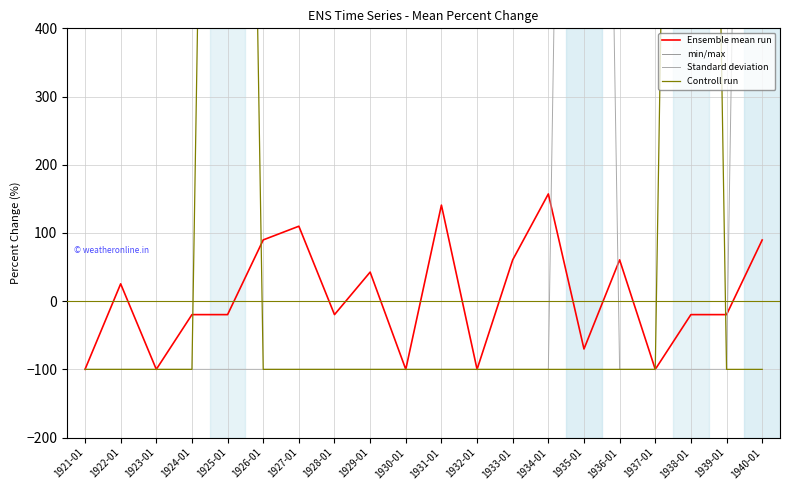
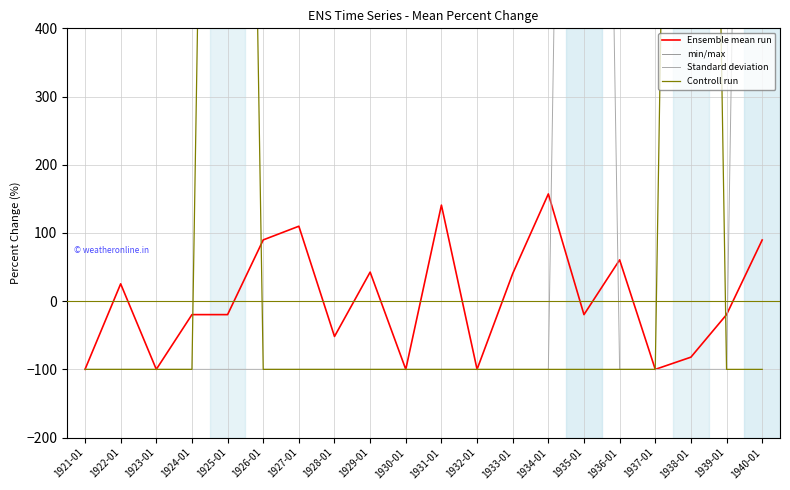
Ensemble mean run, 1928-01: -20 -> -50
Ensemble mean run, 1933-01: 60 -> 40
Ensemble mean run, 1935-01: -70 -> -20
Ensemble mean run, 1938-01: -20 -> -80
